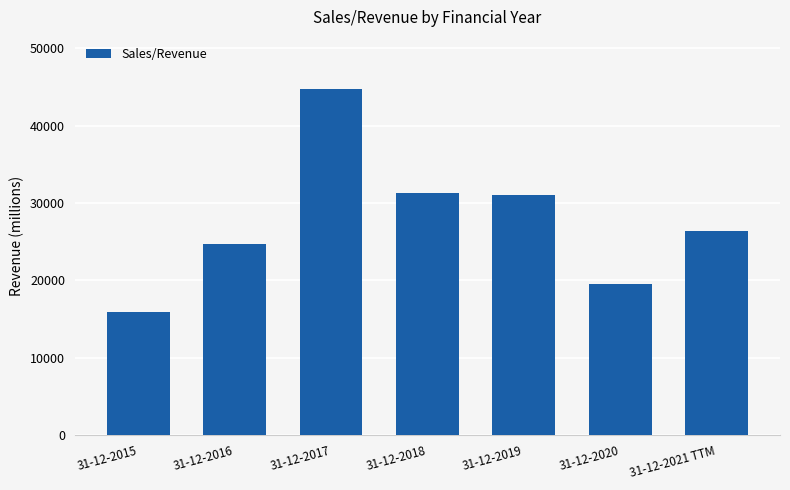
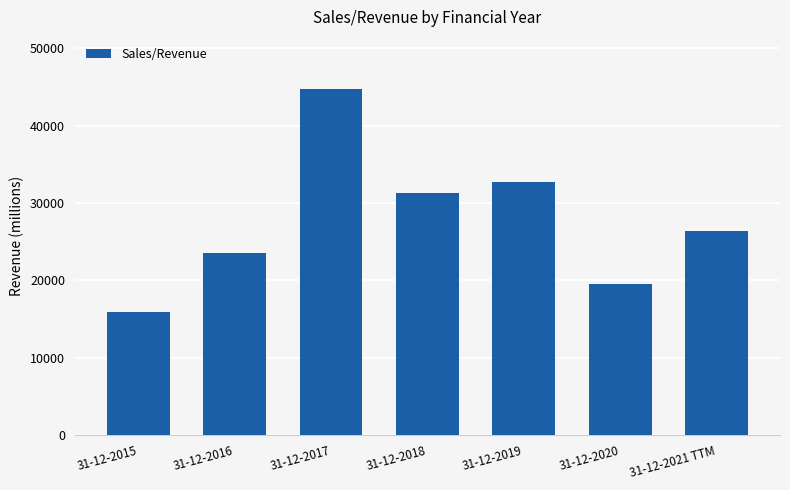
31-12-2016: 25000 -> 23000
31-12-2019: 31000 -> 33000
